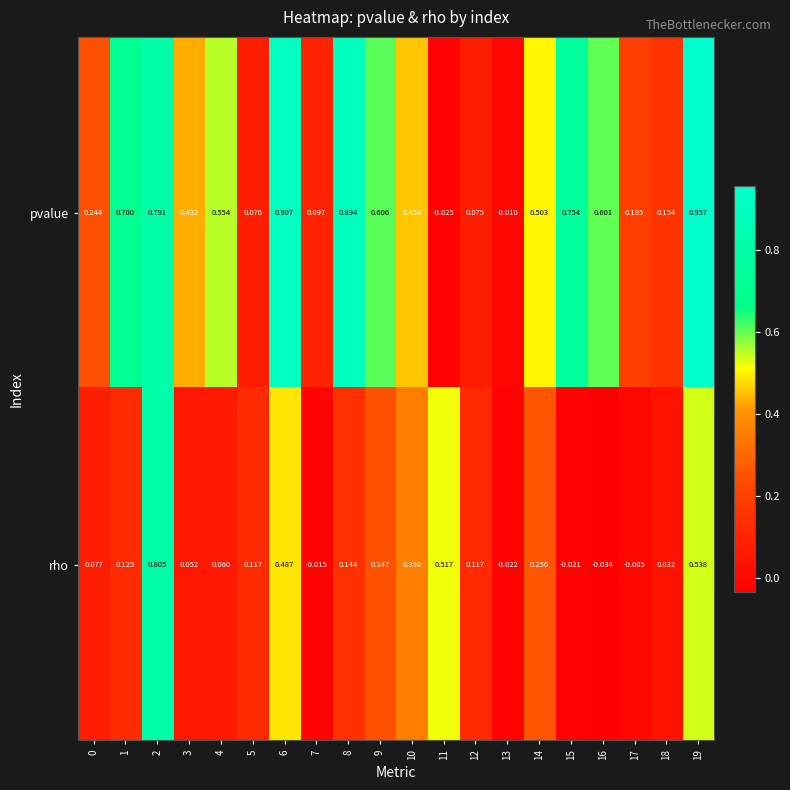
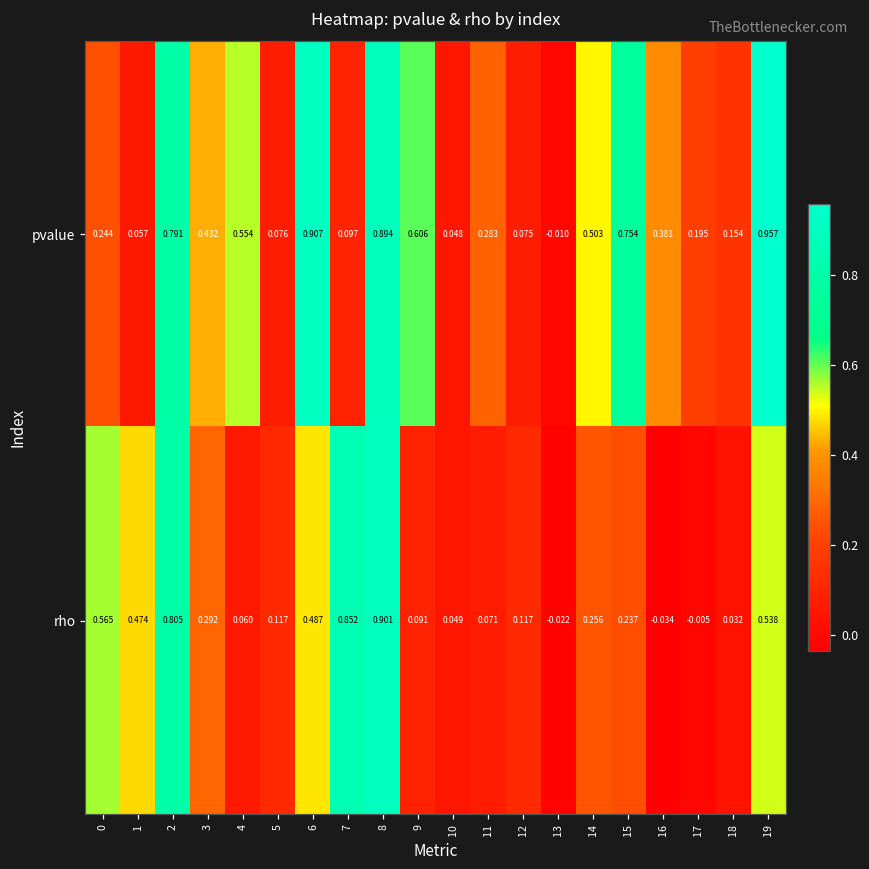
pvalue, 1: 0.700 -> 0.057
pvalue, 10: 0.456 -> 0.048
pvalue, 11: -0.025 -> 0.283
pvalue, 16: 0.601 -> 0.381
rho, 0: 0.077 -> 0.565
rho, 1: 0.125 -> 0.474
rho, 3: 0.052 -> 0.292
rho, 7: -0.015 -> 0.852
rho, 8: 0.144 -> 0.901
rho, 9: 0.247 -> 0.091
rho, 10: 0.350 -> 0.049
rho, 11: 0.517 -> 0.071
rho, 15: -0.021 -> 0.237
